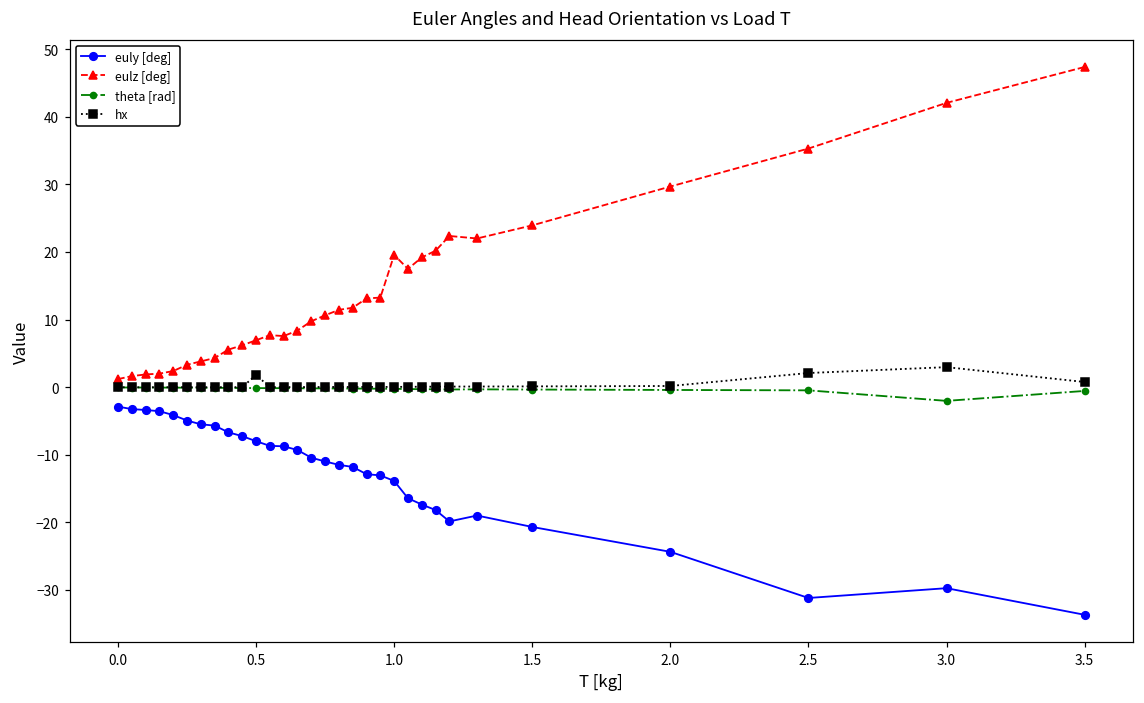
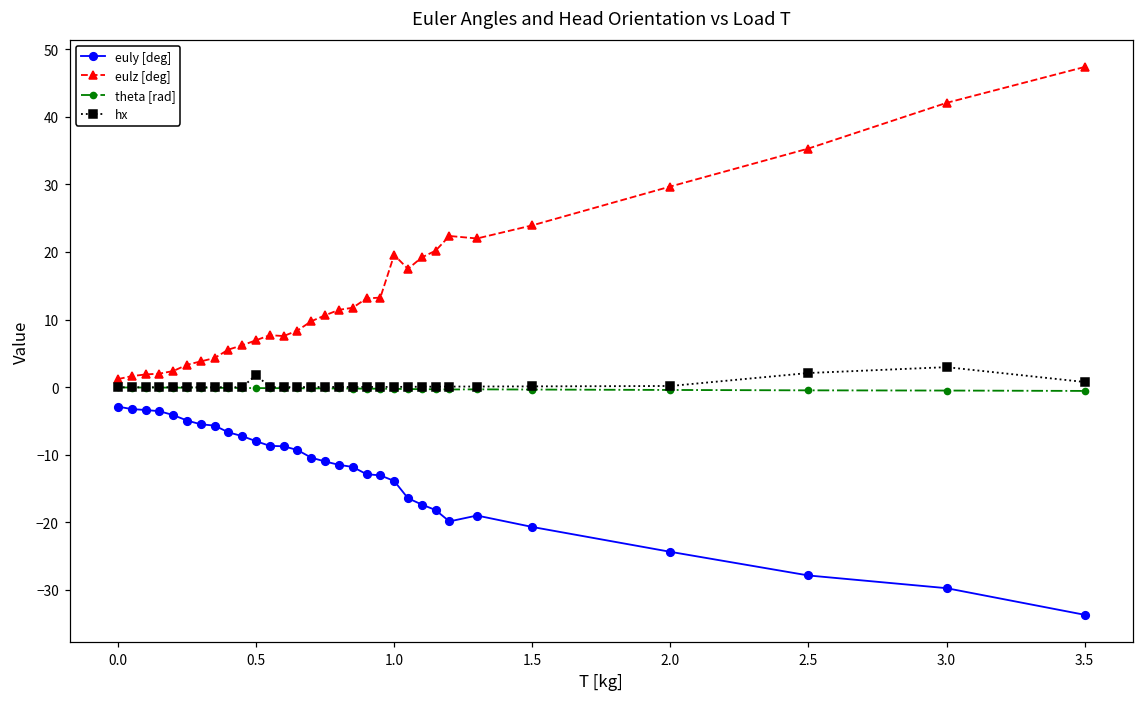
euly [deg], 2.5: -31 -> -28
theta [rad], 3.0: -2 -> -1
